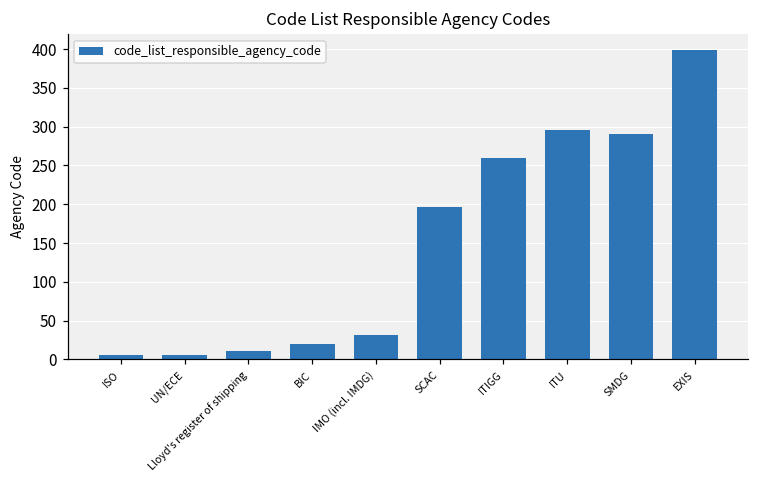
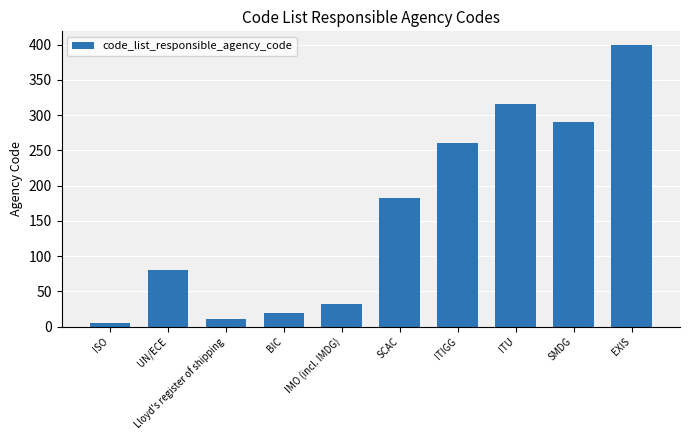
UN/ECE: 10 -> 80
SCAC: 200 -> 180
ITU: 300 -> 320
